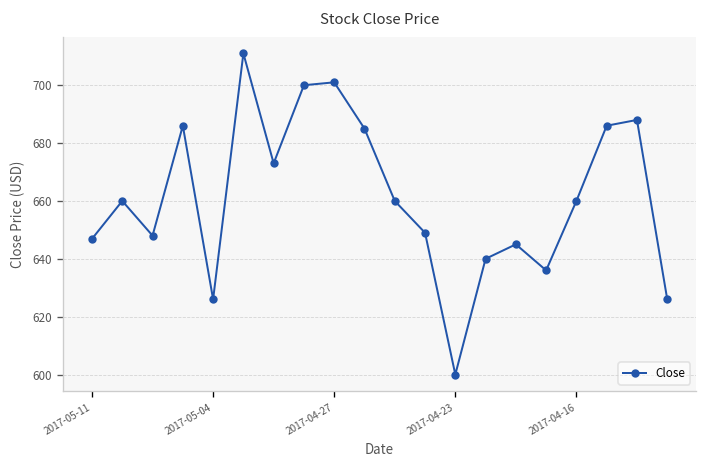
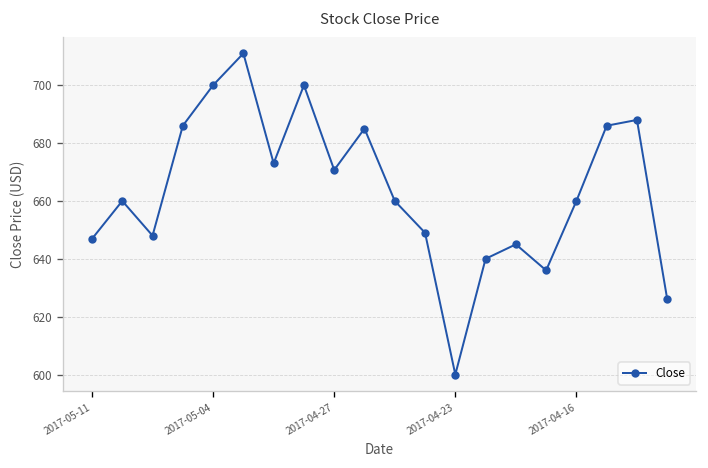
2017-05-04: 626 -> 700
2017-04-27: 701 -> 671
